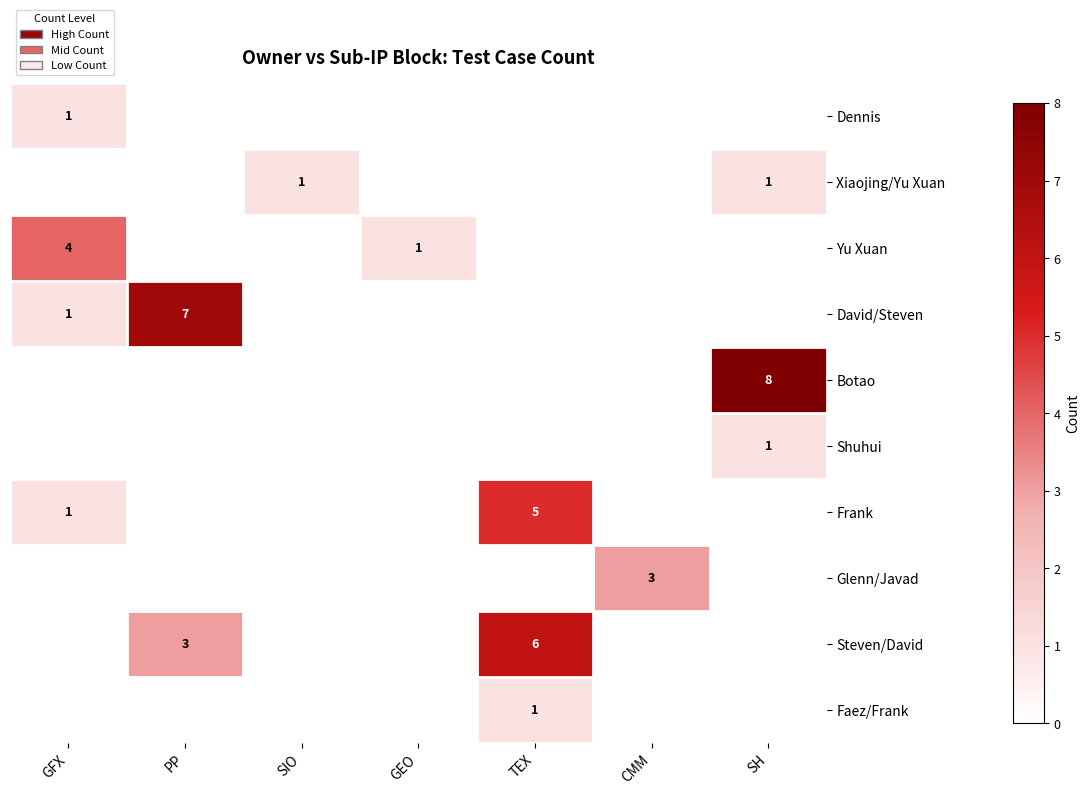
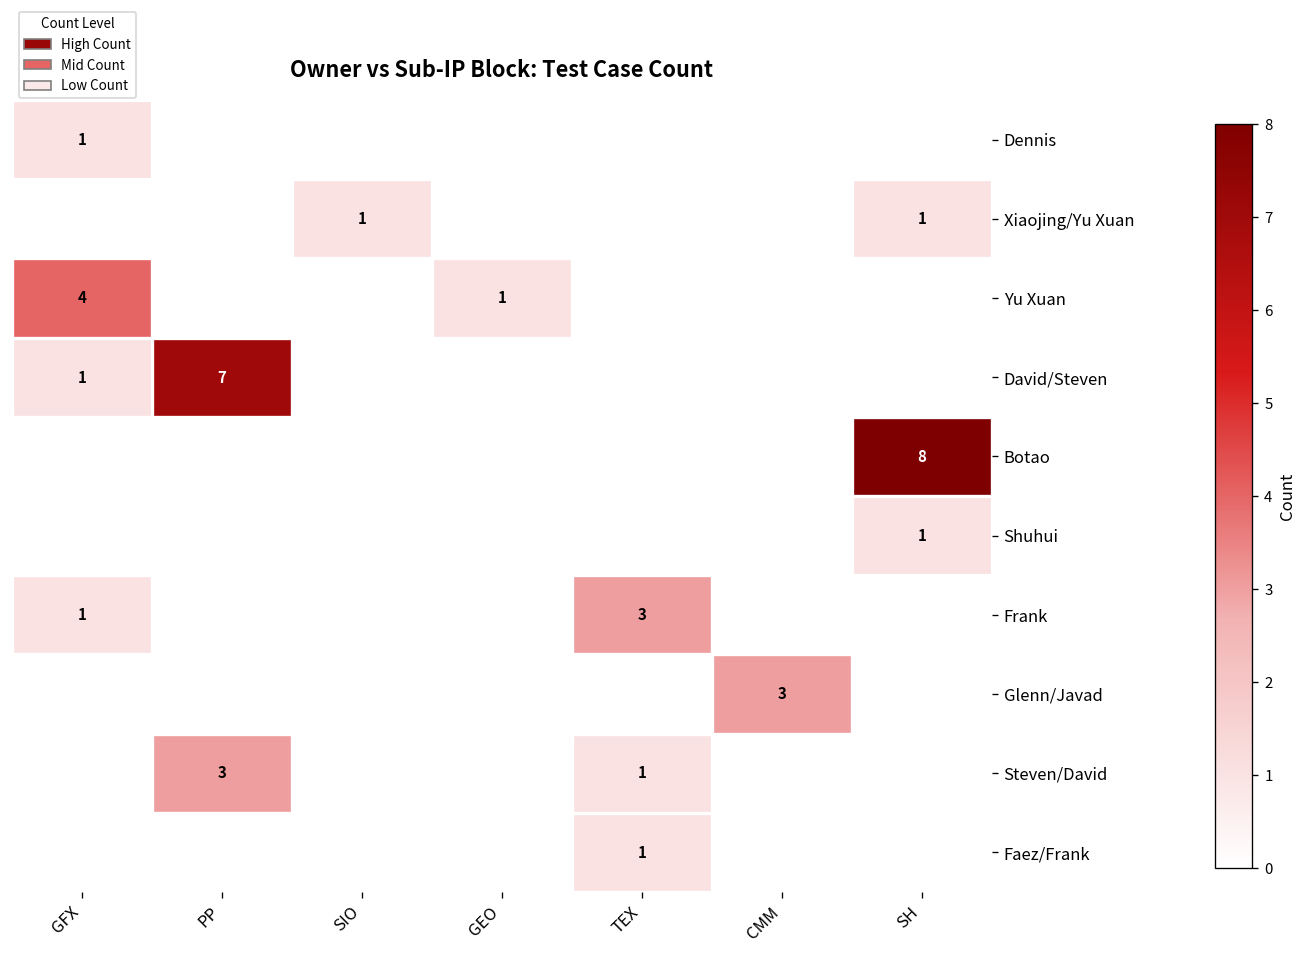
Frank, TEX: 5 -> 3
Steven/David, TEX: 6 -> 1
